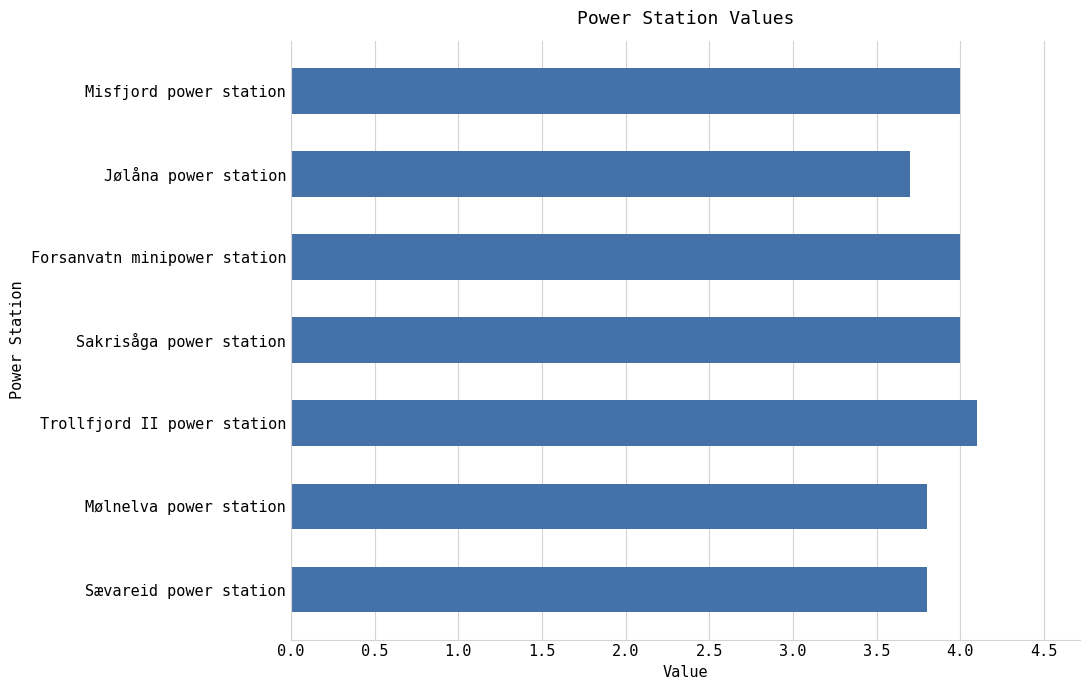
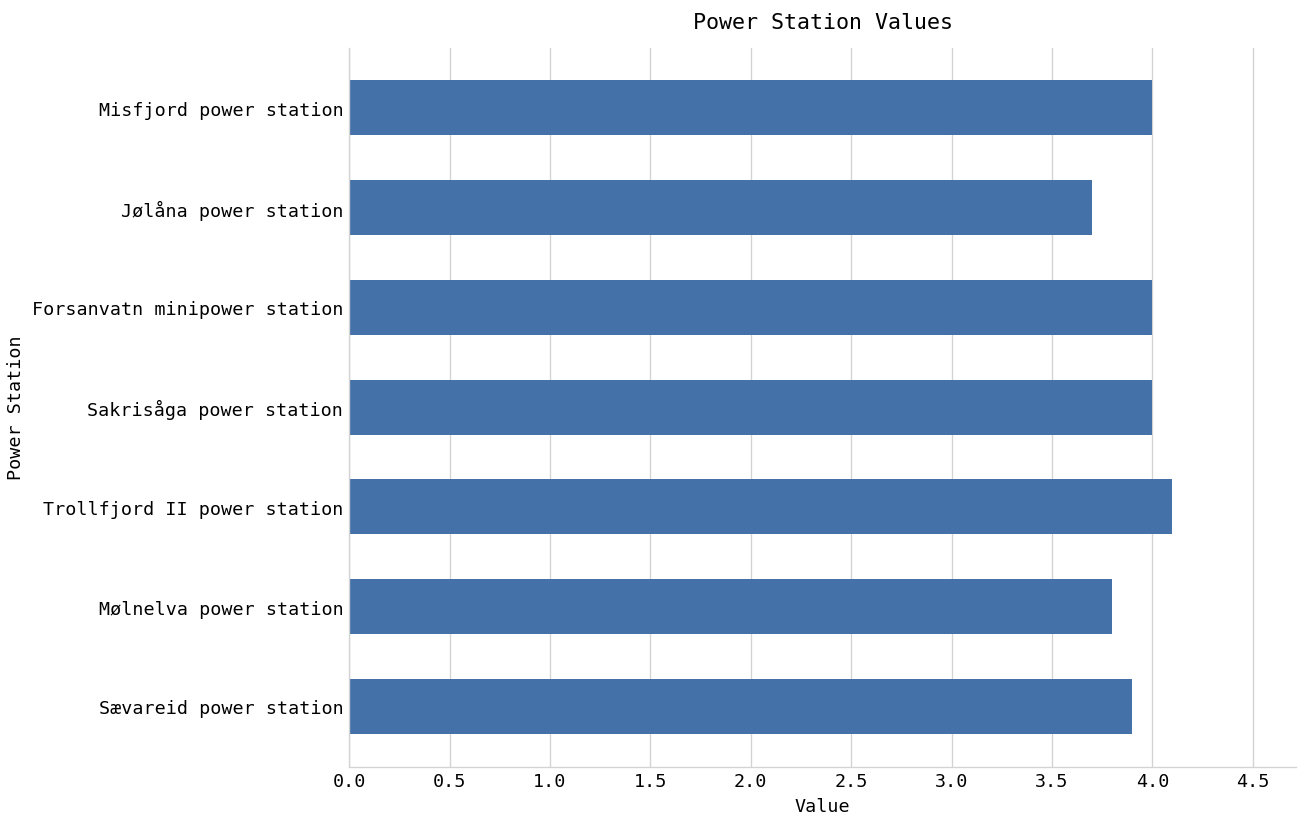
Sævareid power station: 3.8 -> 3.9
